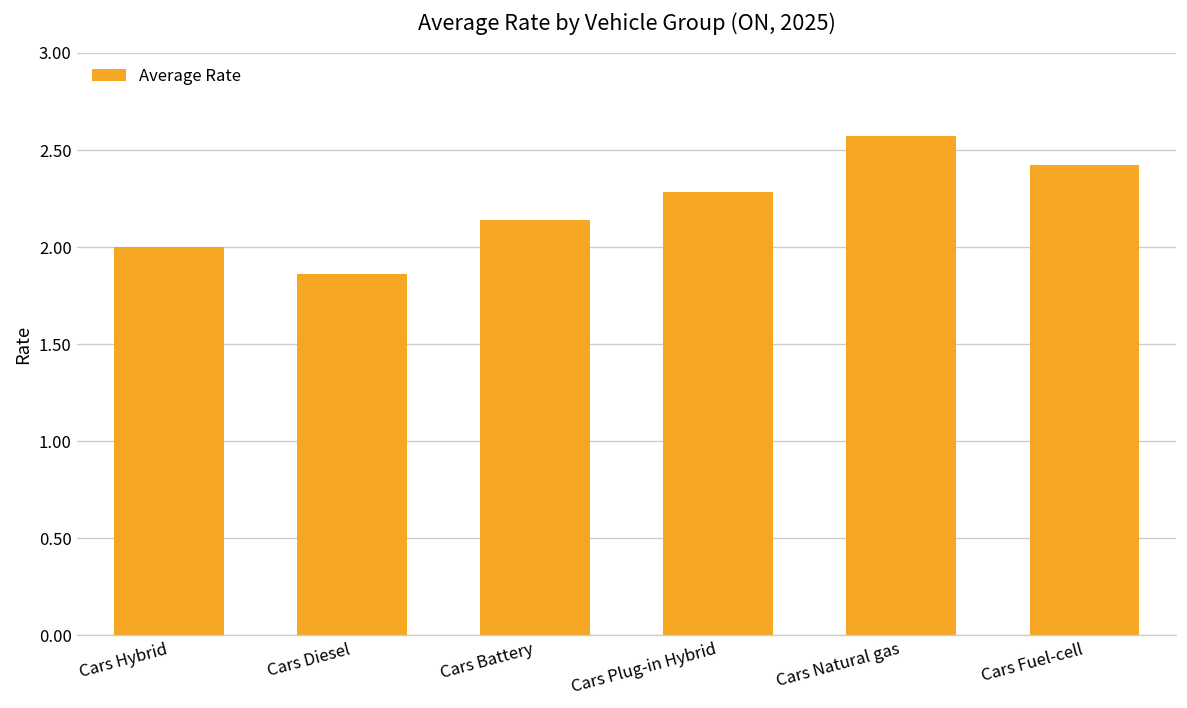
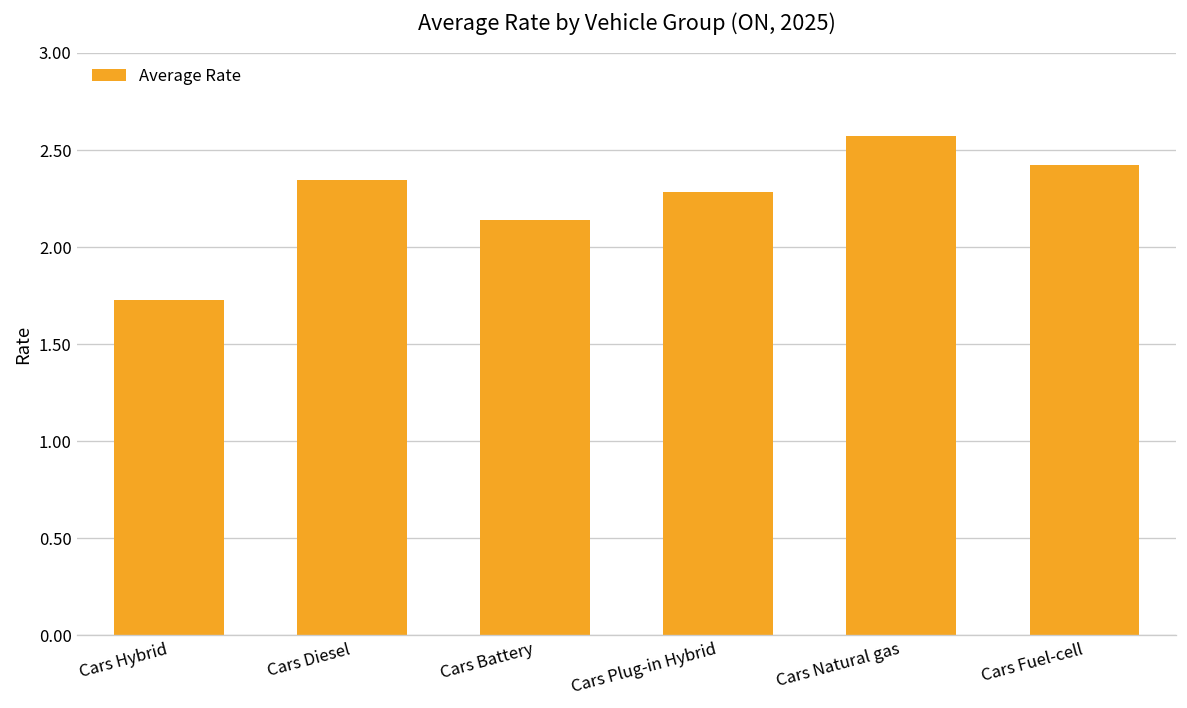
Cars Hybrid: 2.00 -> 1.73
Cars Diesel: 1.86 -> 2.34
